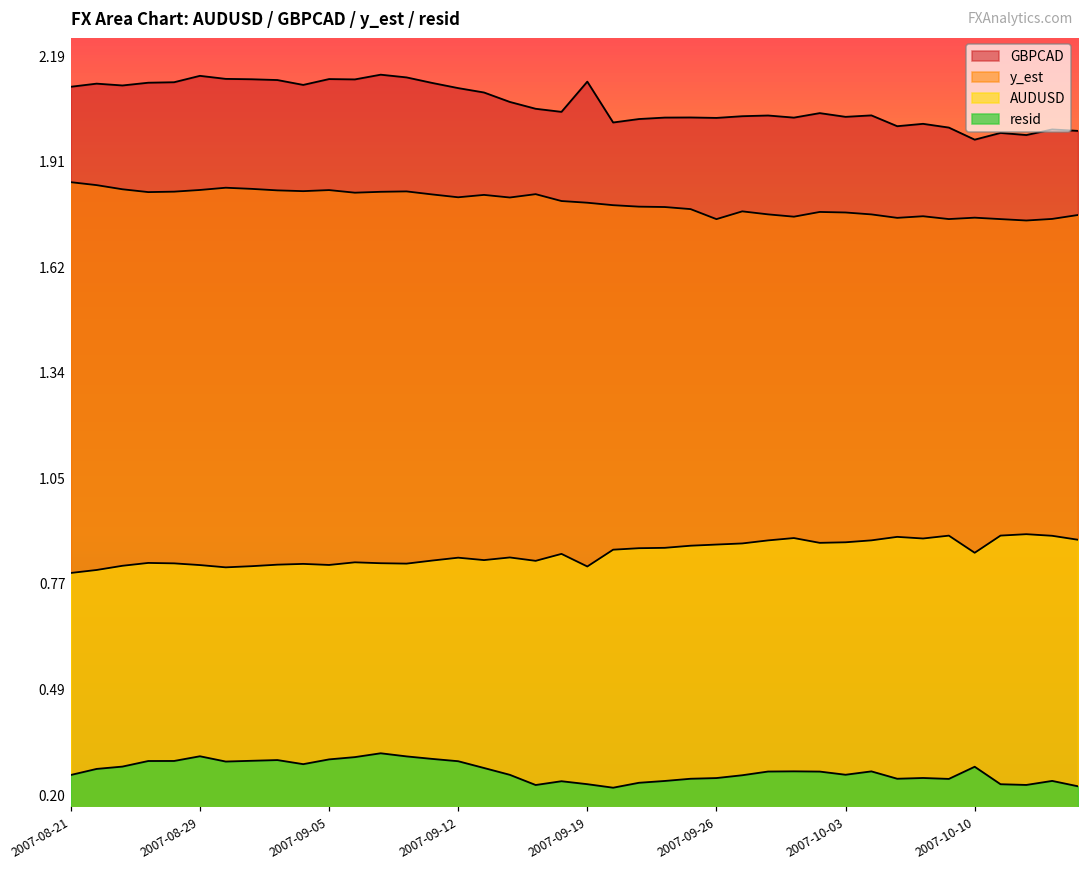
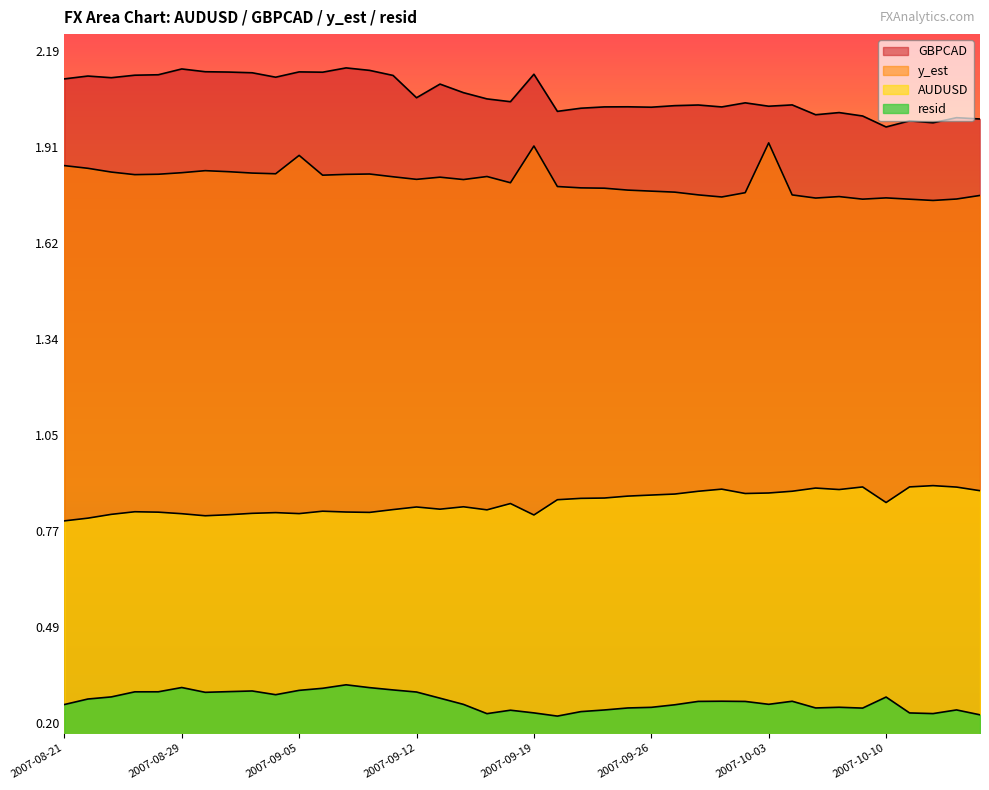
y_est, 2007-09-05: 1.83 -> 1.88
GBPCAD, 2007-09-12: 2.10 -> 2.05
y_est, 2007-09-19: 1.80 -> 1.91
y_est, 2007-09-26: 1.75 -> 1.78
y_est, 2007-10-03: 1.77 -> 1.92
